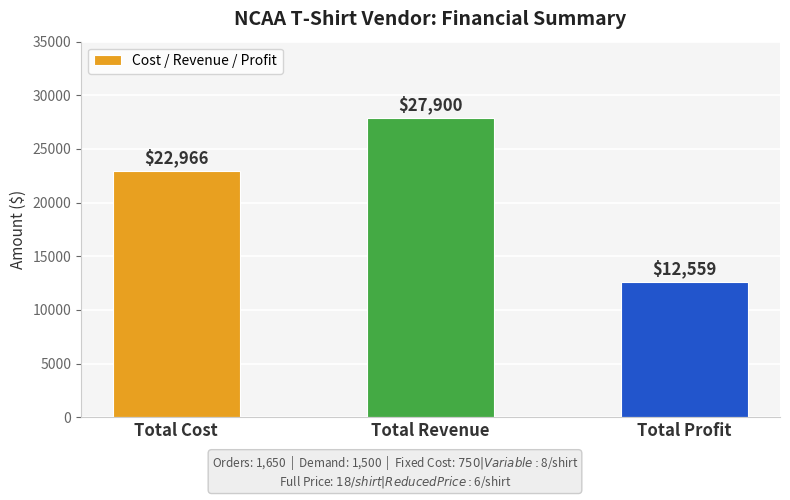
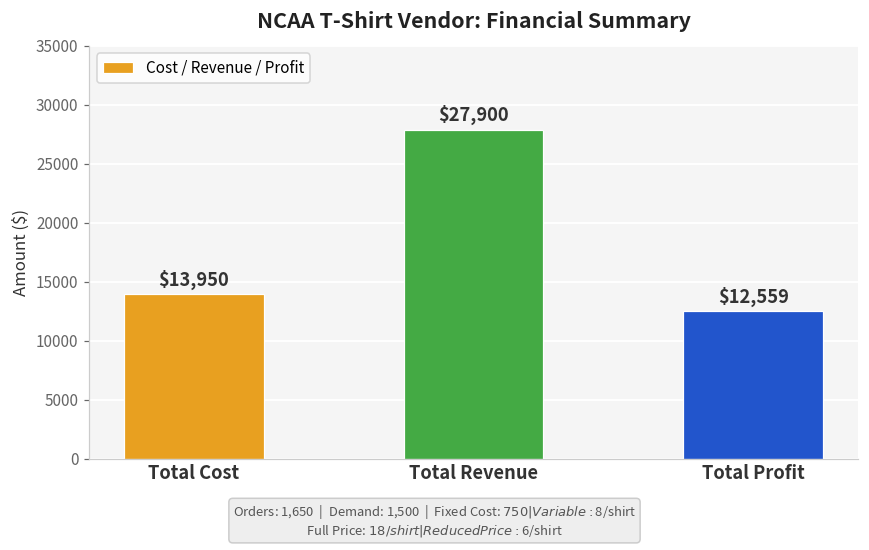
Total Cost: $22,966 -> $13,950
